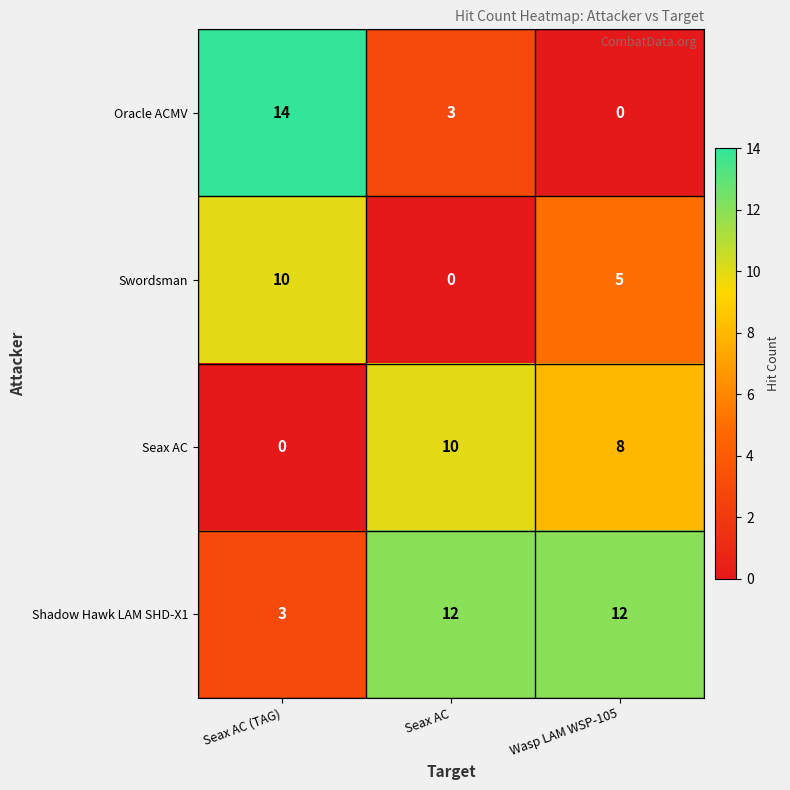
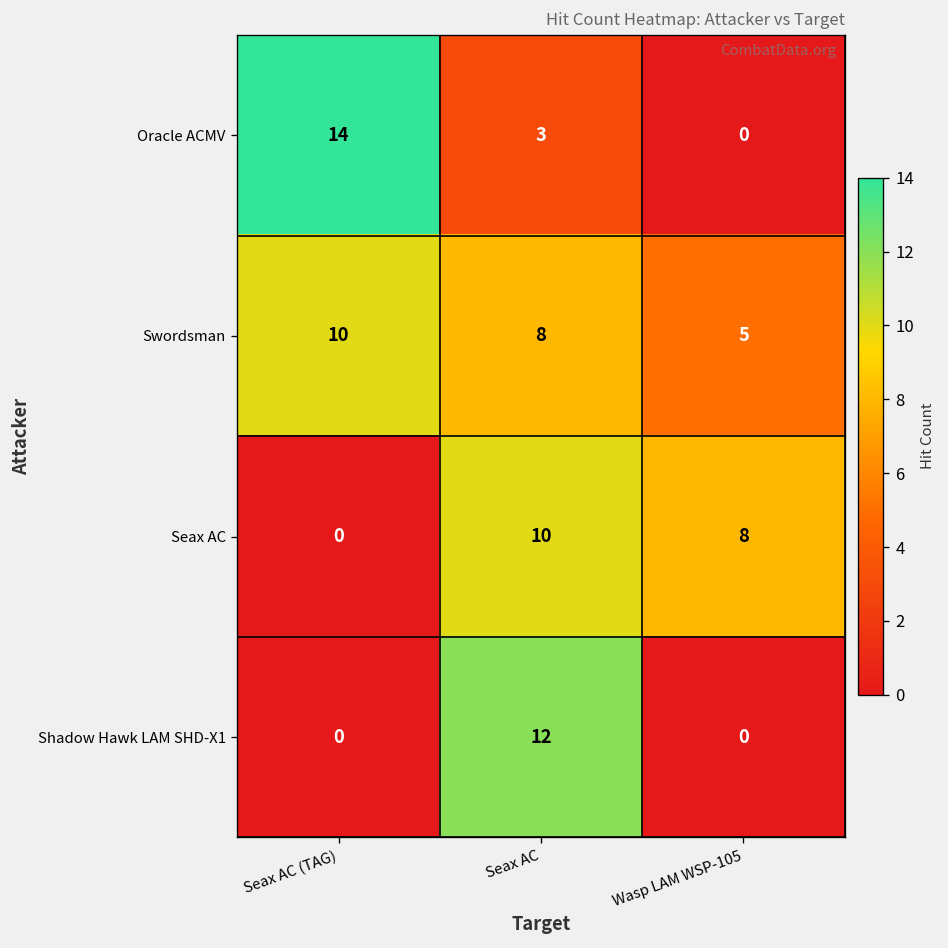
Swordsman, Seax AC: 0 -> 8
Shadow Hawk LAM SHD-X1, Seax AC (TAG): 3 -> 0
Shadow Hawk LAM SHD-X1, Wasp LAM WSP-105: 12 -> 0
